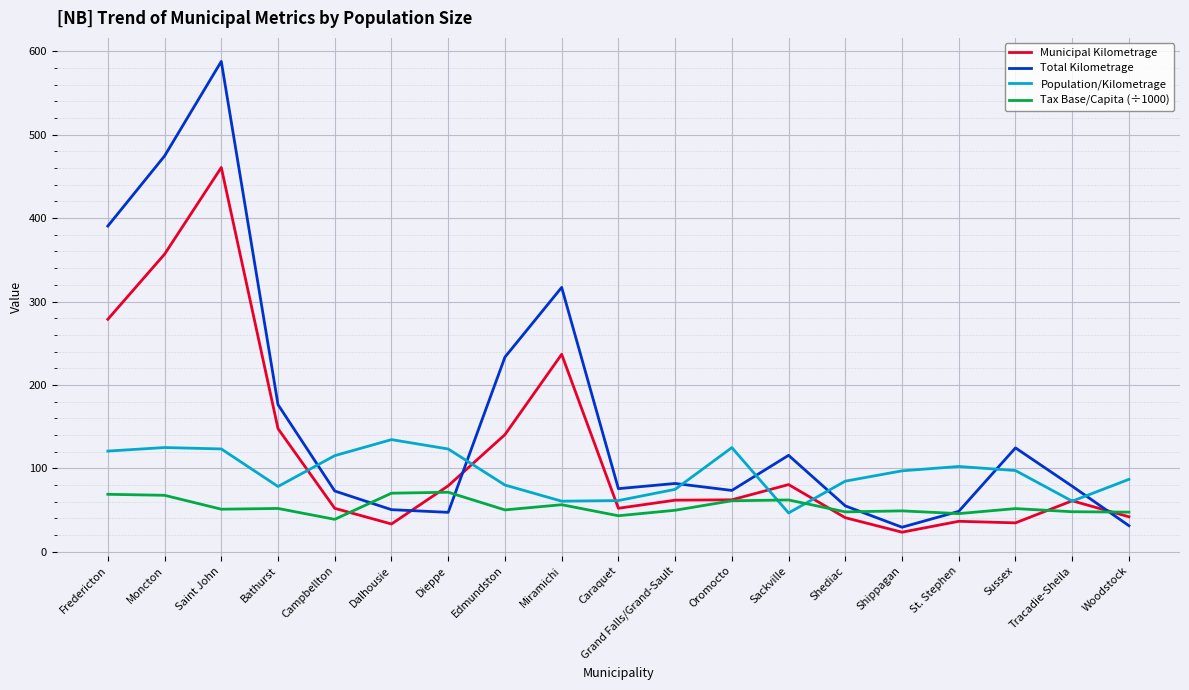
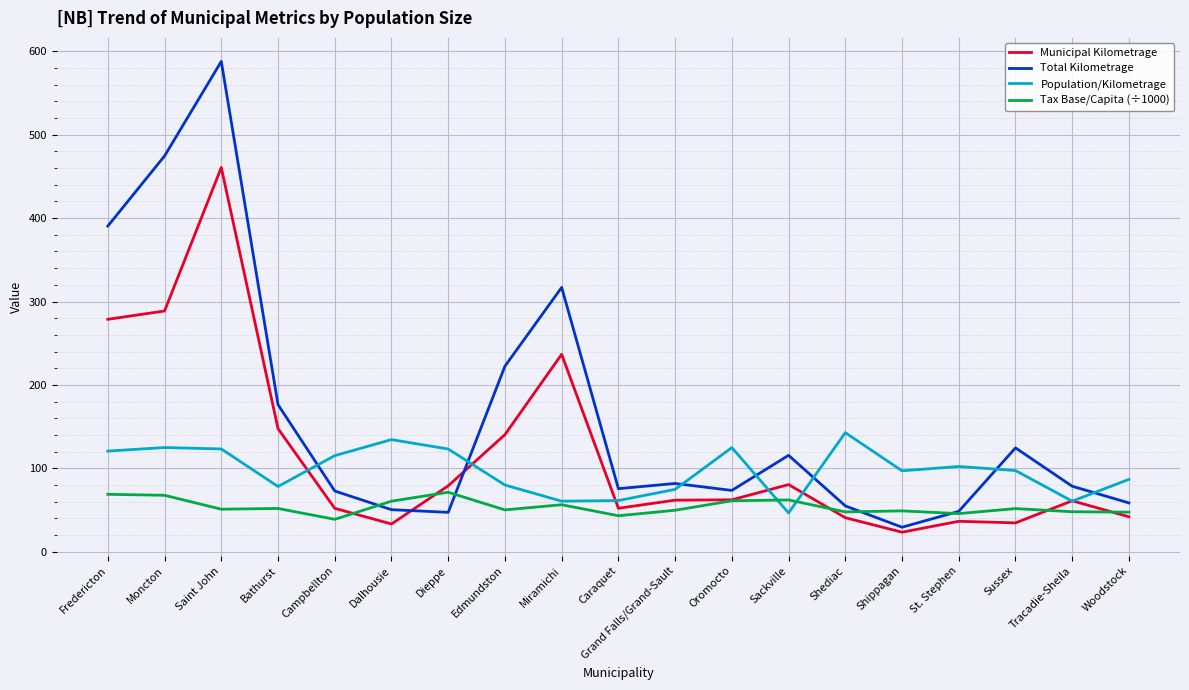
Municipal Kilometrage, Moncton: 360 -> 290
Tax Base/Capita (÷1000), Dalhousie: 70 -> 60
Total Kilometrage, Edmundston: 230 -> 220
Population/Kilometrage, Shediac: 80 -> 140
Total Kilometrage, Woodstock: 30 -> 60
